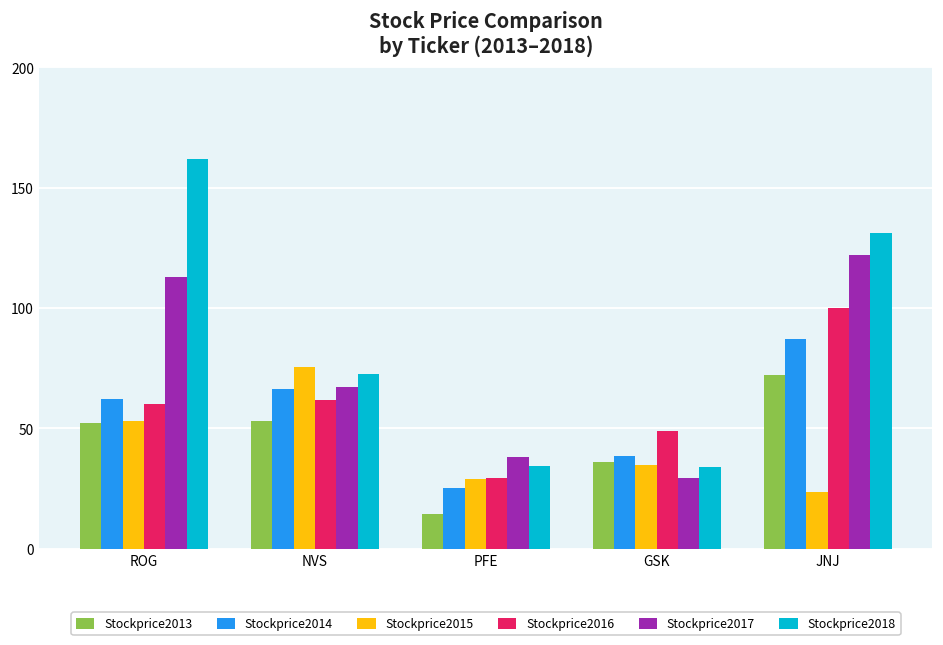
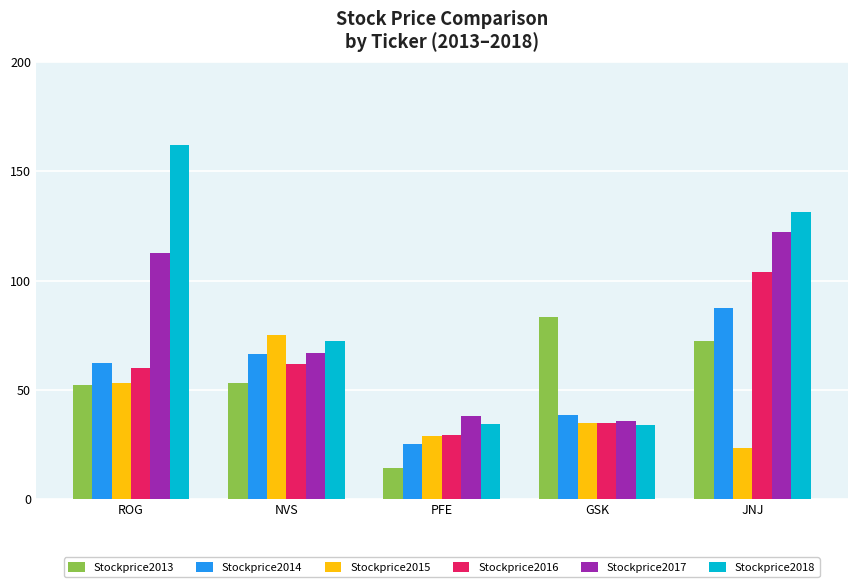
Stockprice2013, GSK: 36 -> 83
Stockprice2016, GSK: 49 -> 35
Stockprice2017, GSK: 29 -> 36
Stockprice2016, JNJ: 100 -> 104
